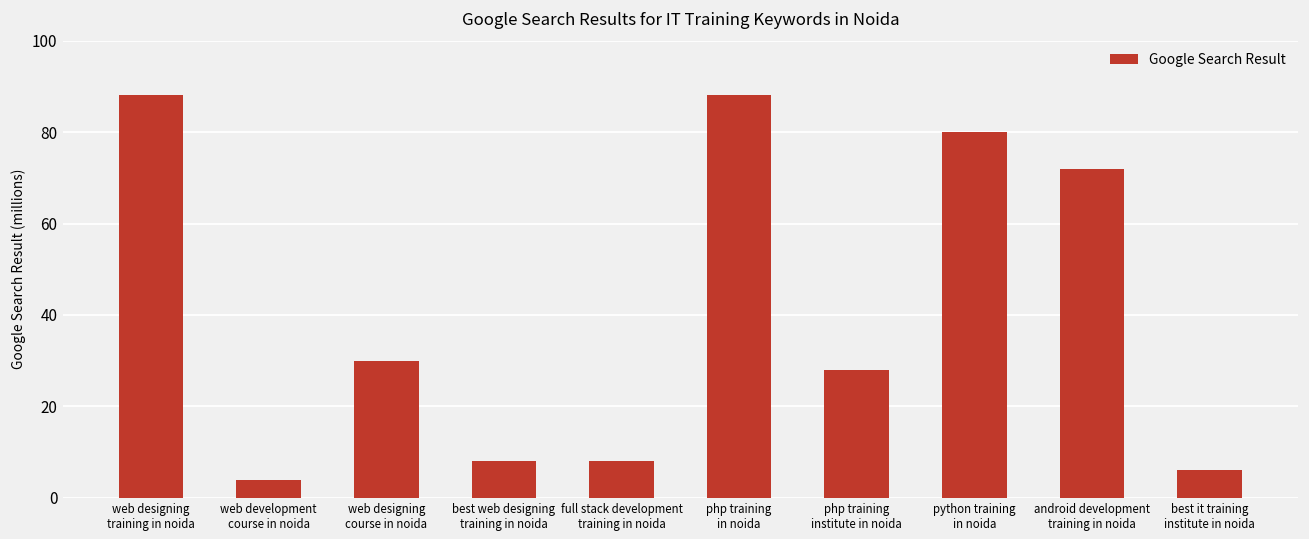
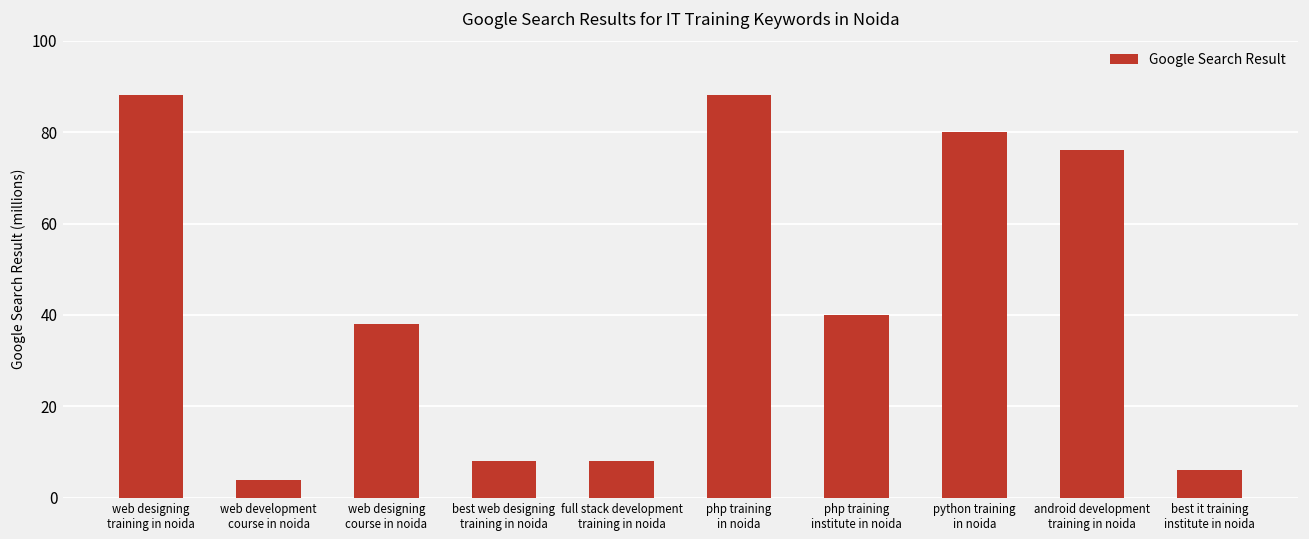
web designing course in noida: 30 -> 38
php training institute in noida: 28 -> 40
android development training in noida: 72 -> 76
